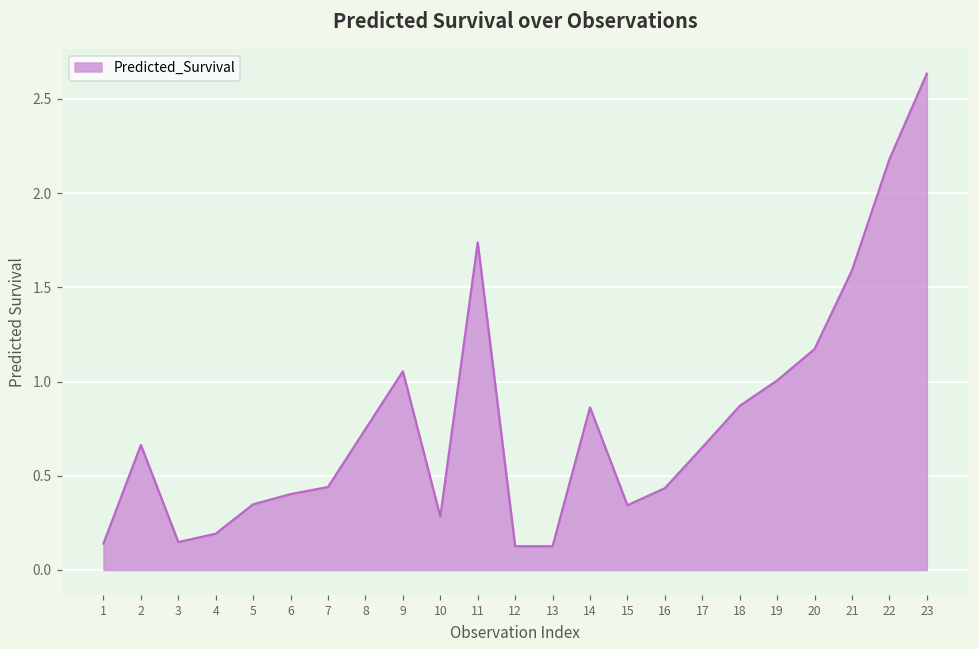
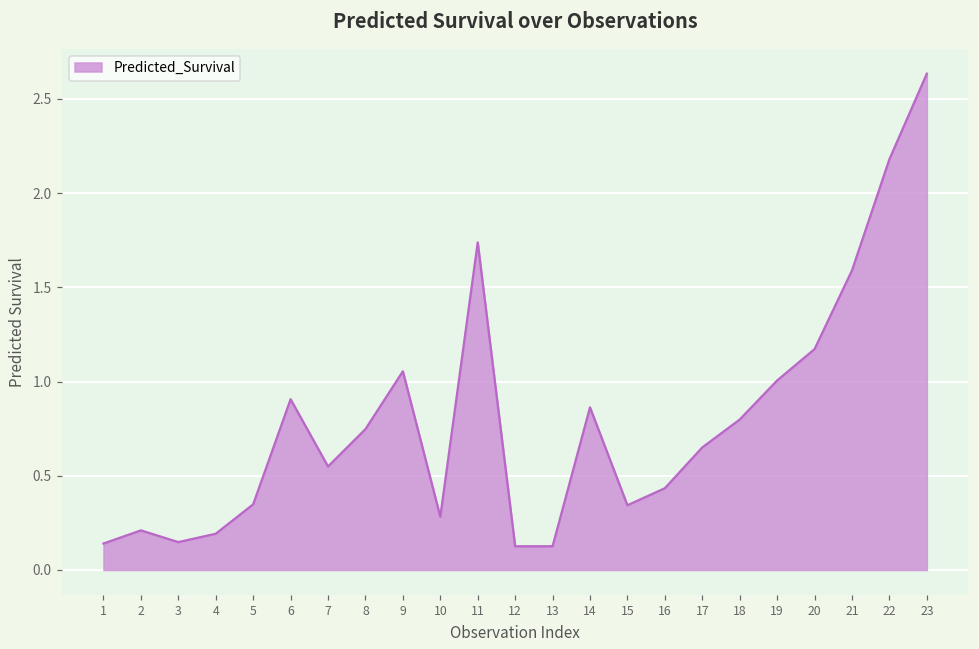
2: 0.66 -> 0.21
6: 0.40 -> 0.91
7: 0.44 -> 0.55
18: 0.87 -> 0.80
